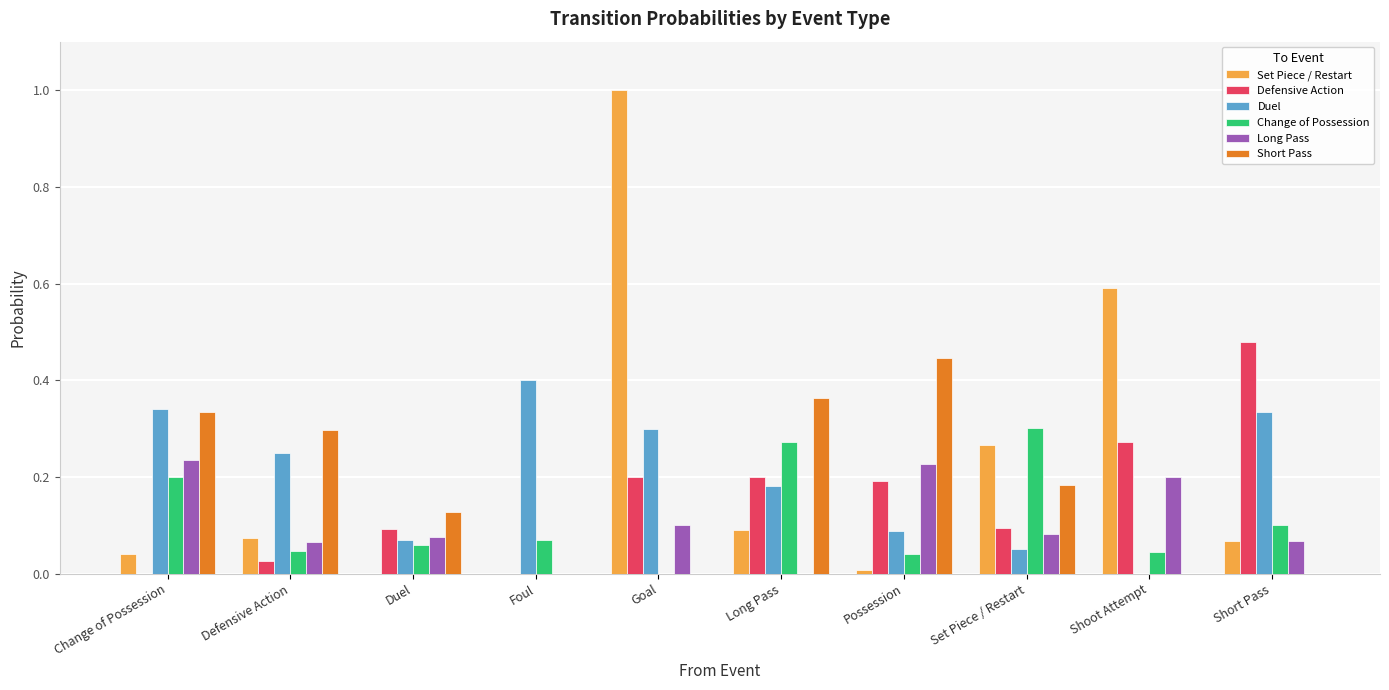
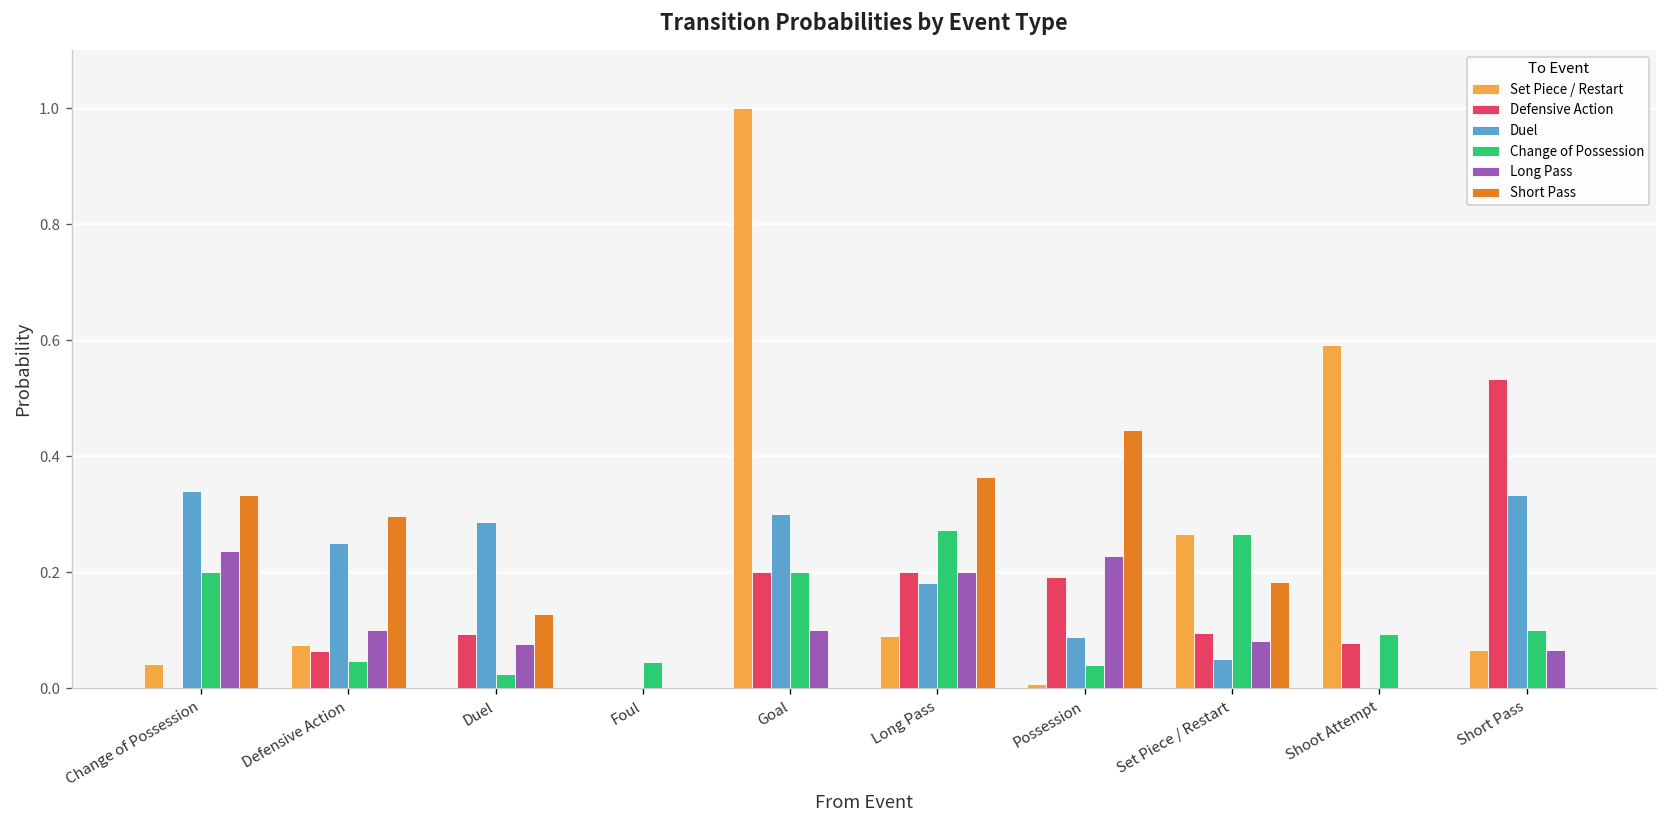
Defensive Action, Defensive Action: 0.03 -> 0.06
Long Pass, Defensive Action: 0.06 -> 0.10
Duel, Duel: 0.07 -> 0.29
Change of Possession, Duel: 0.06 -> 0.03
Duel, Foul: 0.4 -> 0.0
Change of Possession, Foul: 0.07 -> 0.05
Change of Possession, Goal: 0.0 -> 0.2
Long Pass, Long Pass: 0.0 -> 0.2
Change of Possession, Set Piece / Restart: 0.30 -> 0.27
Defensive Action, Shoot Attempt: 0.27 -> 0.08
Change of Possession, Shoot Attempt: 0.05 -> 0.09
Long Pass, Shoot Attempt: 0.2 -> 0.0
Defensive Action, Short Pass: 0.48 -> 0.53
